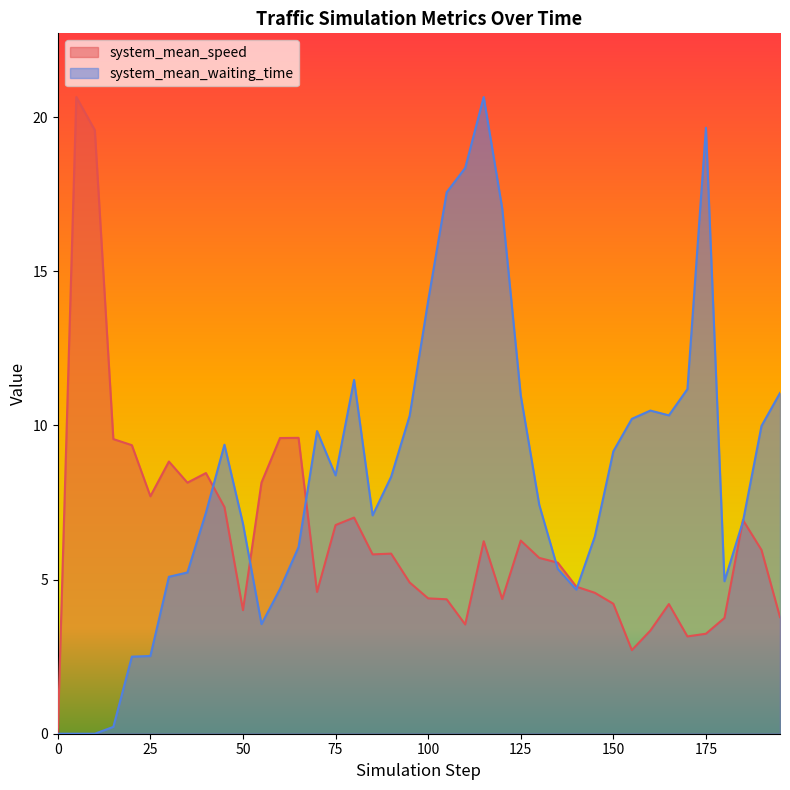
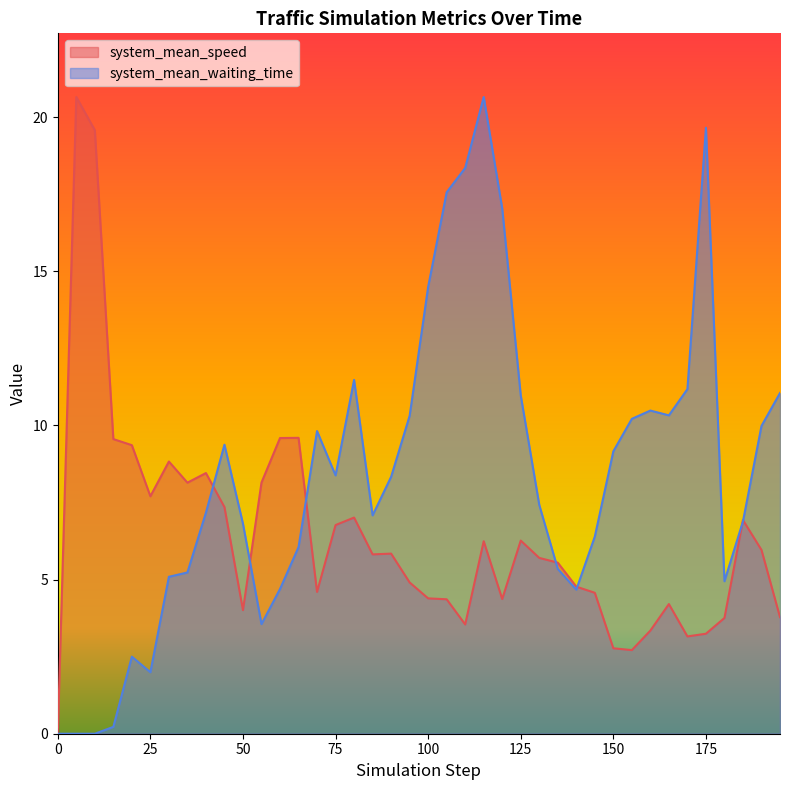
system_mean_waiting_time, 25: 2.5 -> 2.0
system_mean_waiting_time, 100: 14.0 -> 14.5
system_mean_speed, 150: 4.2 -> 2.8
